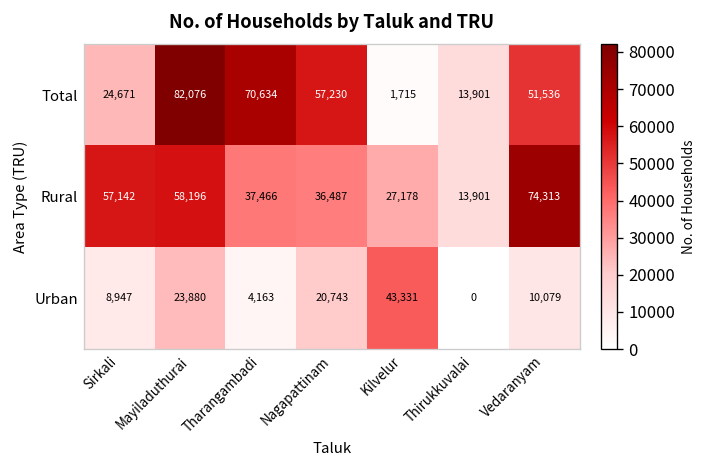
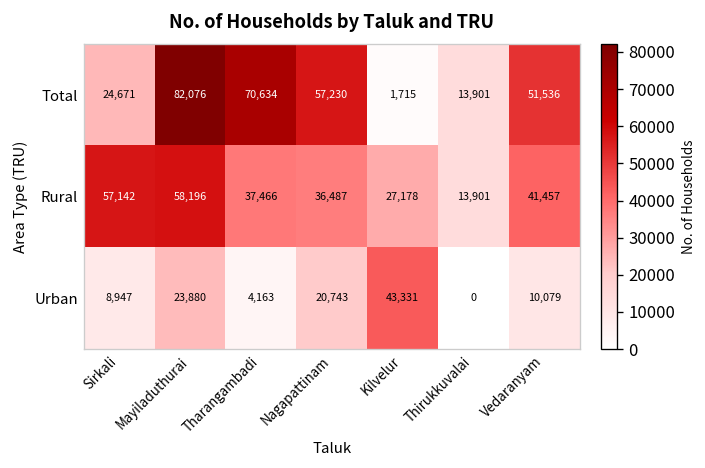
Rural, Vedaranyam: 74,313 -> 41,457
